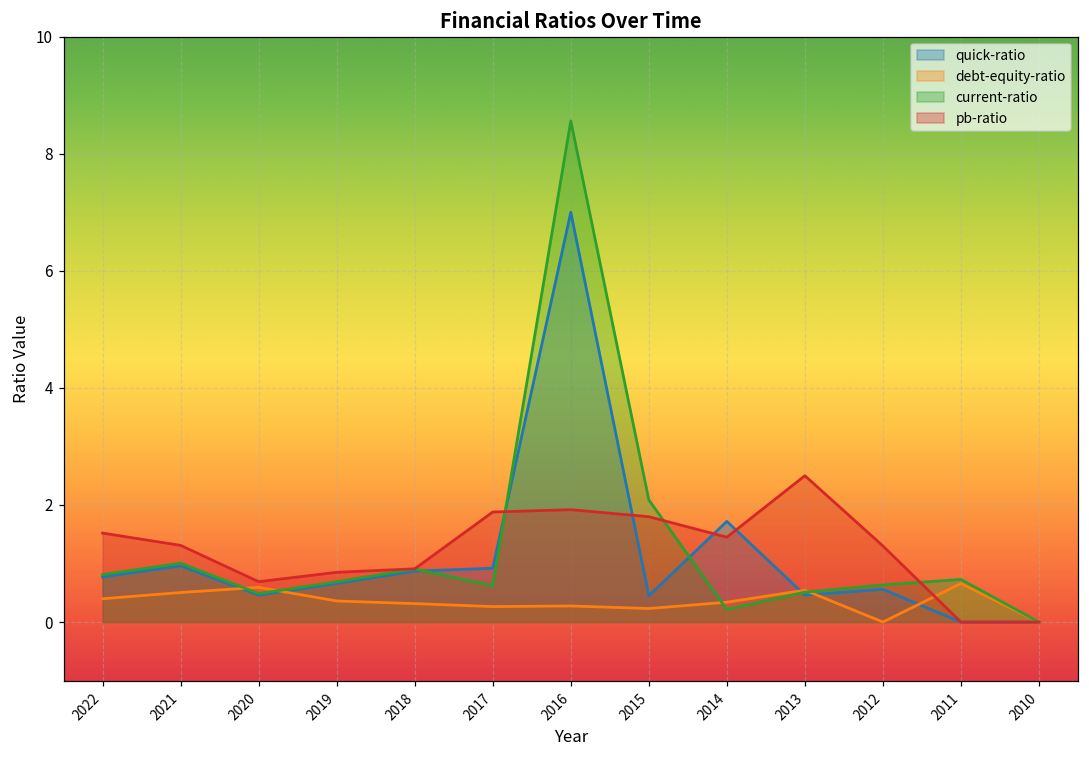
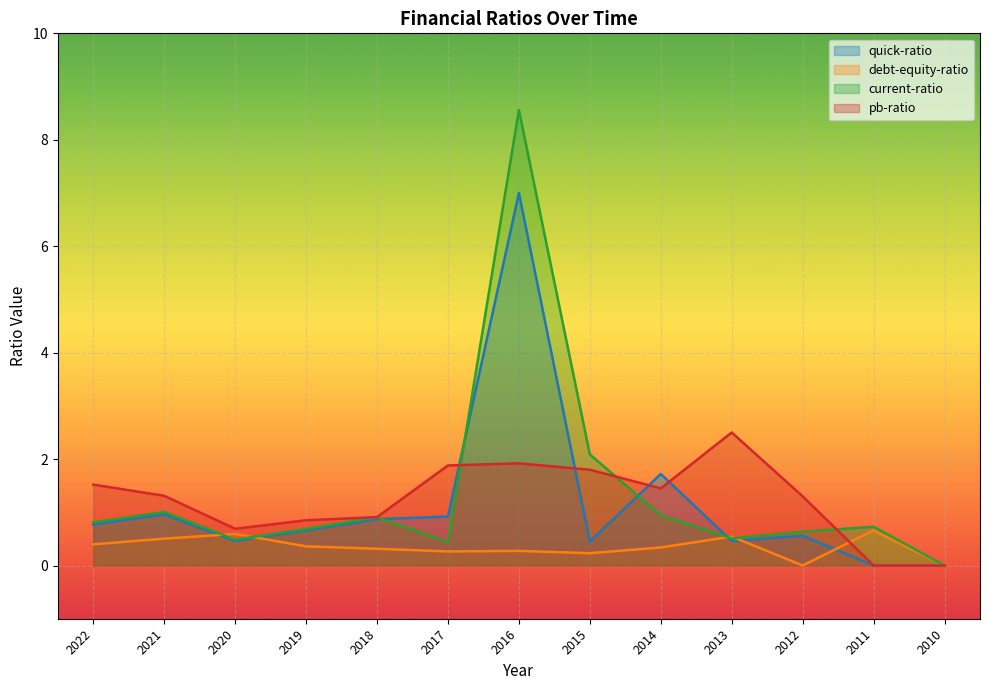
current-ratio, 2017: 0.6 -> 0.4
current-ratio, 2014: 0.2 -> 0.9
